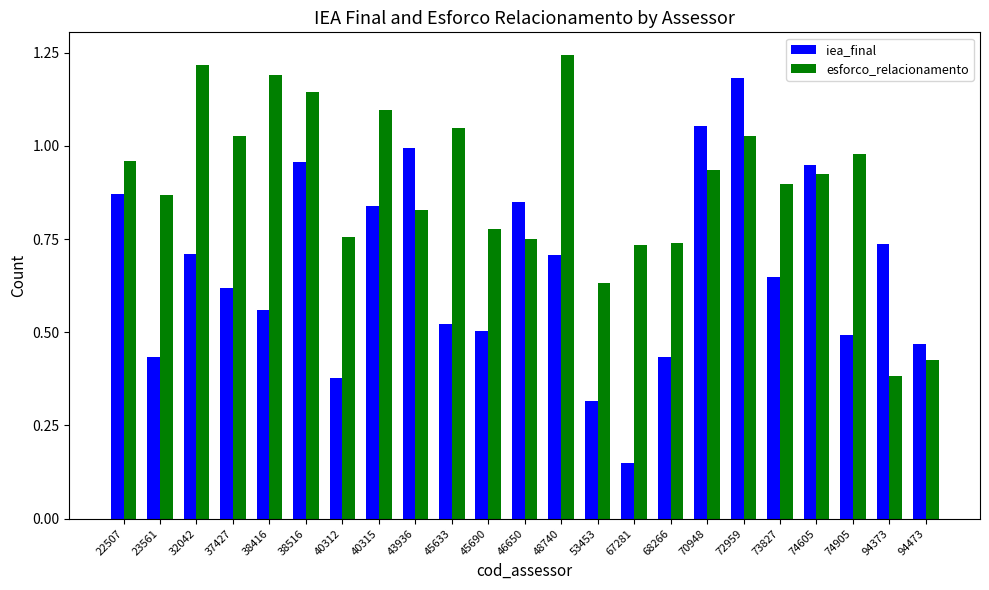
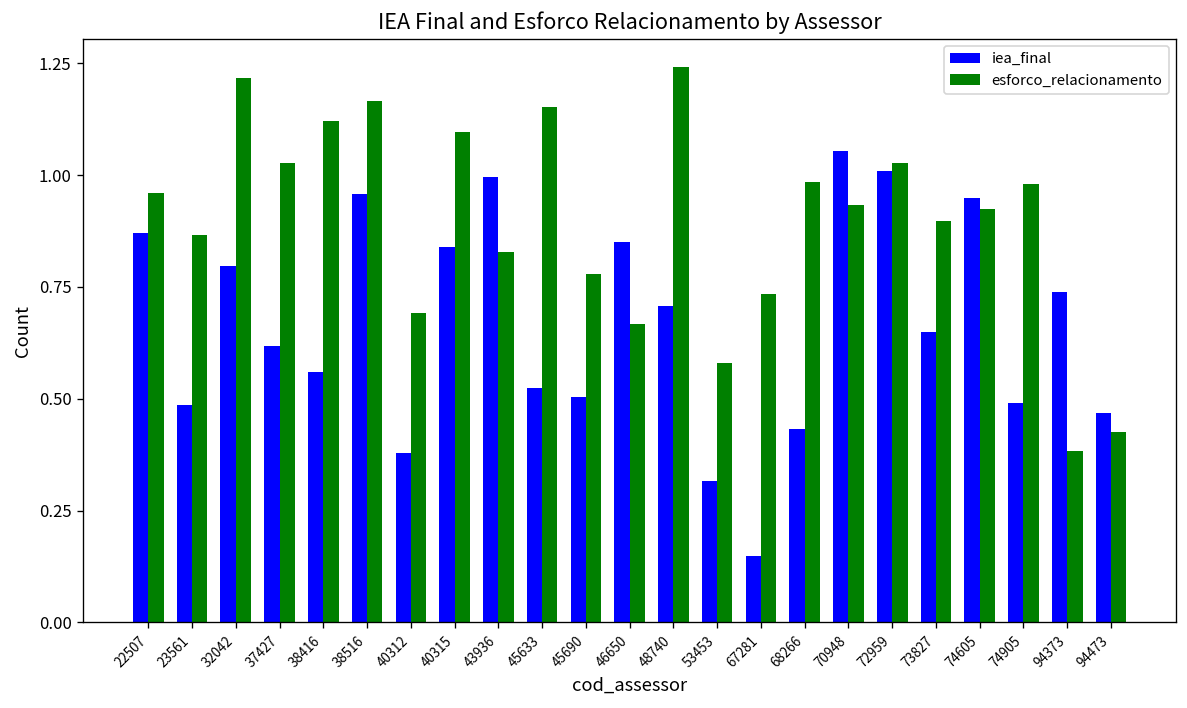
iea_final, 23561: 0.43 -> 0.49
iea_final, 32042: 0.71 -> 0.80
esforco_relacionamento, 38416: 1.19 -> 1.12
esforco_relacionamento, 38516: 1.14 -> 1.17
esforco_relacionamento, 40312: 0.76 -> 0.69
esforco_relacionamento, 45633: 1.05 -> 1.15
esforco_relacionamento, 46650: 0.75 -> 0.67
esforco_relacionamento, 53453: 0.63 -> 0.58
esforco_relacionamento, 68266: 0.74 -> 0.99
iea_final, 72959: 1.18 -> 1.01
